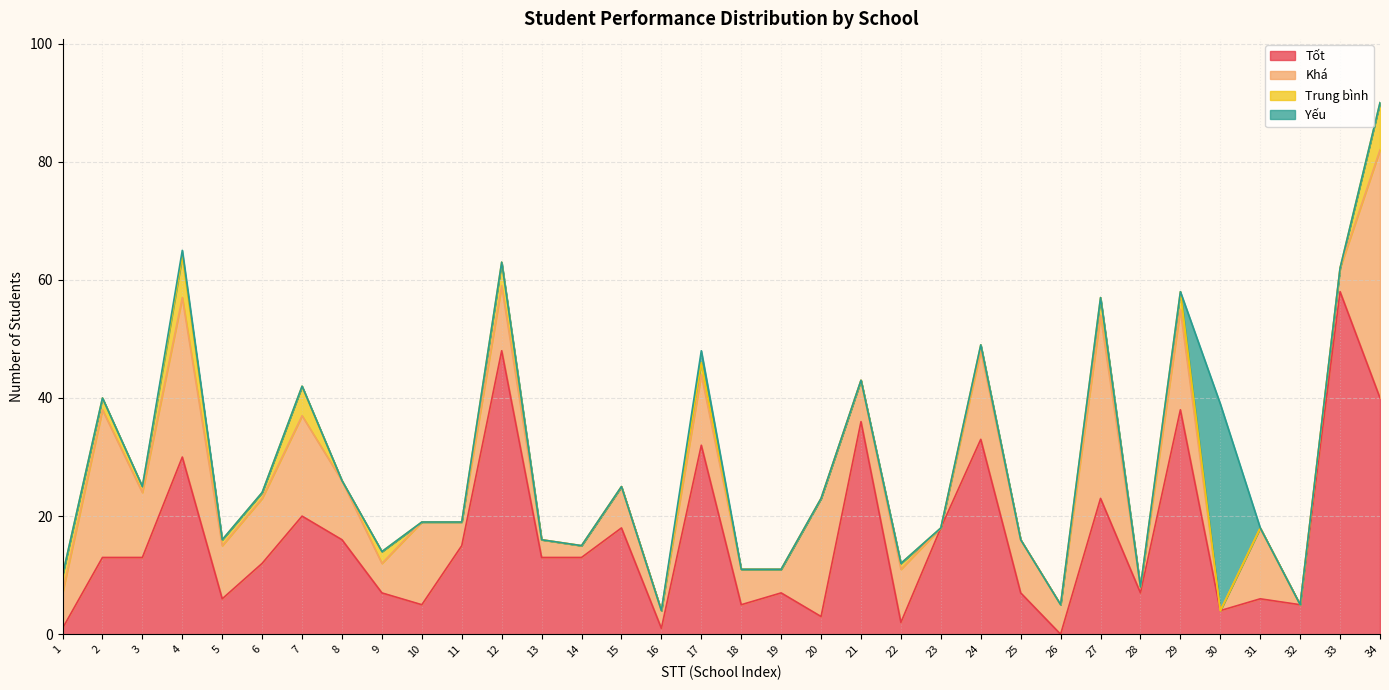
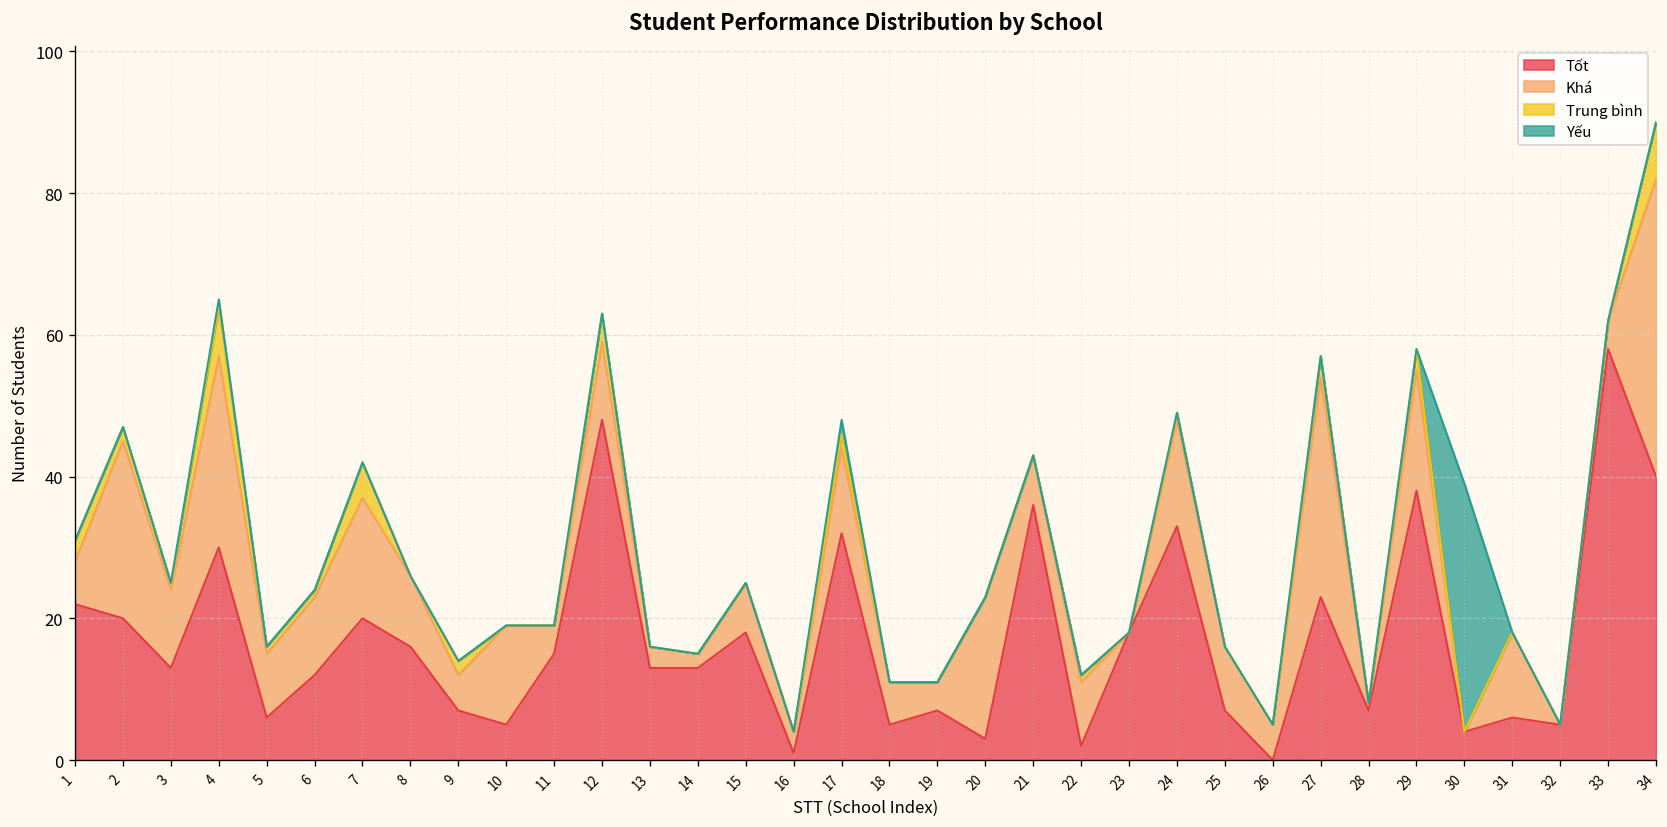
Tốt, 1: 1 -> 22
Tốt, 2: 13 -> 20
